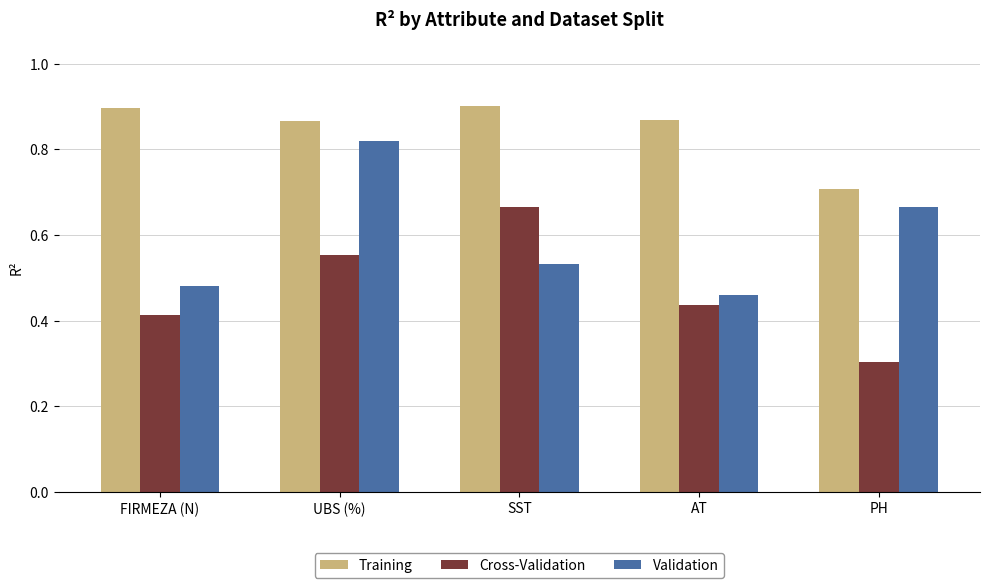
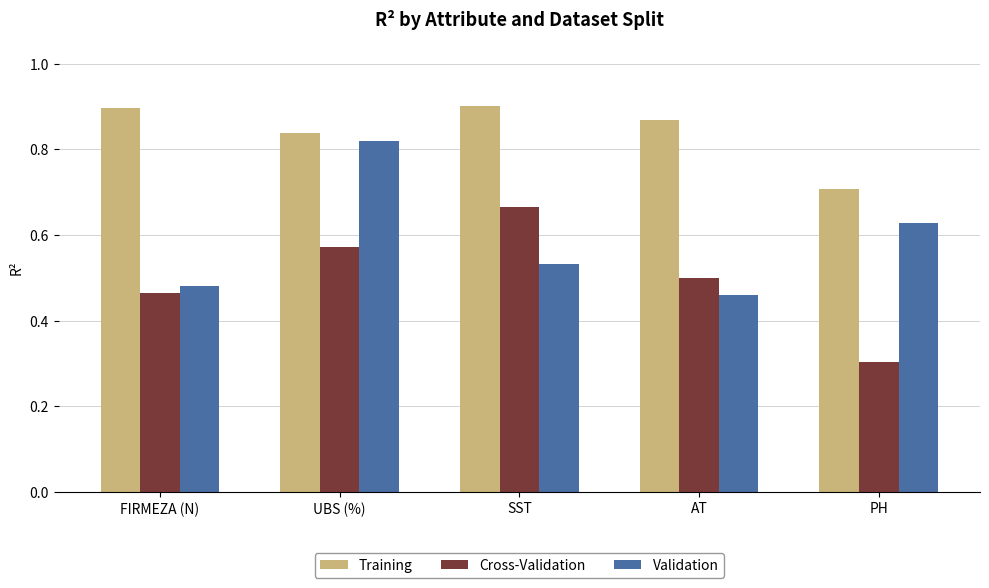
Cross-Validation, FIRMEZA (N): 0.41 -> 0.46
Training, UBS (%): 0.87 -> 0.84
Cross-Validation, UBS (%): 0.55 -> 0.57
Cross-Validation, AT: 0.44 -> 0.50
Validation, PH: 0.67 -> 0.63
